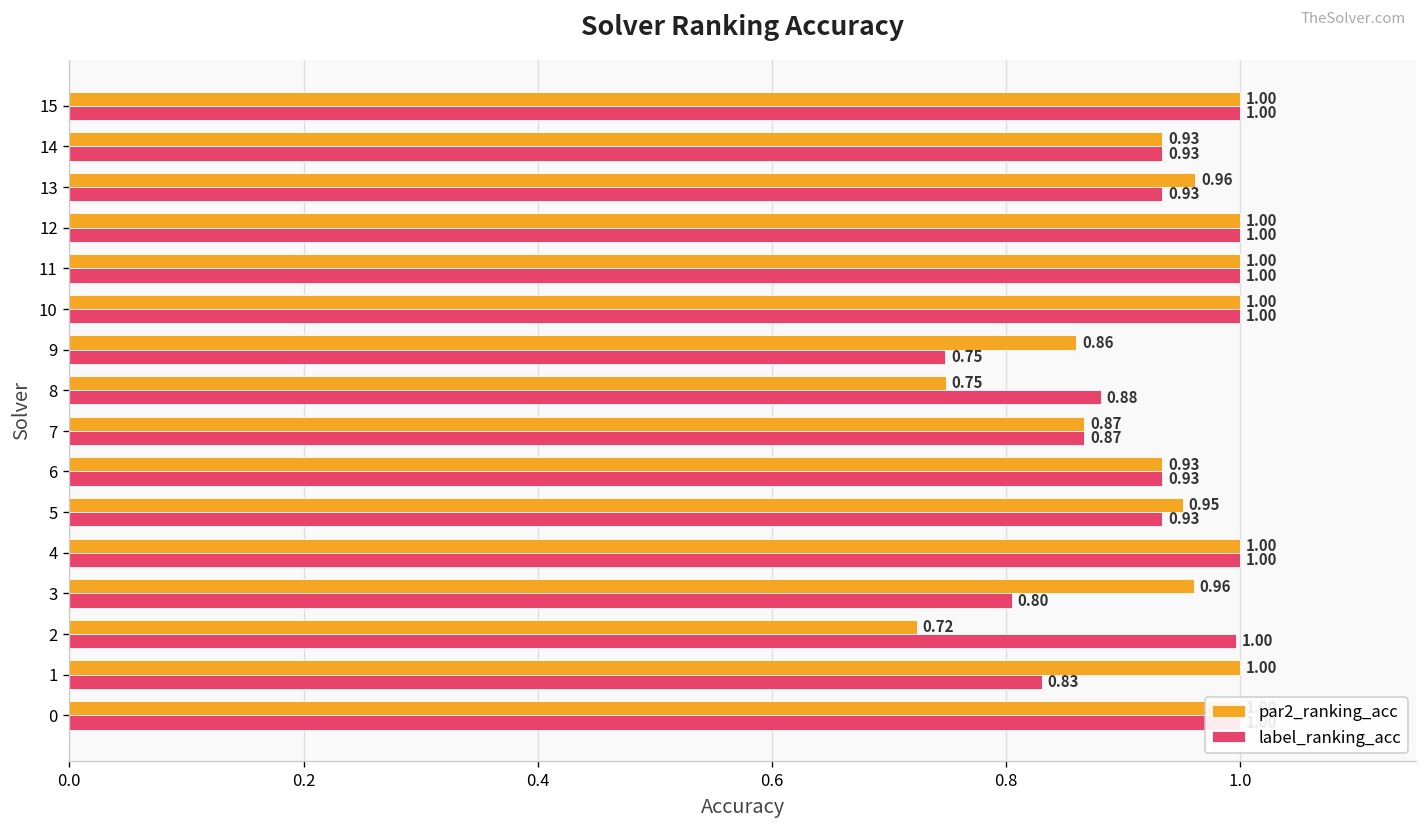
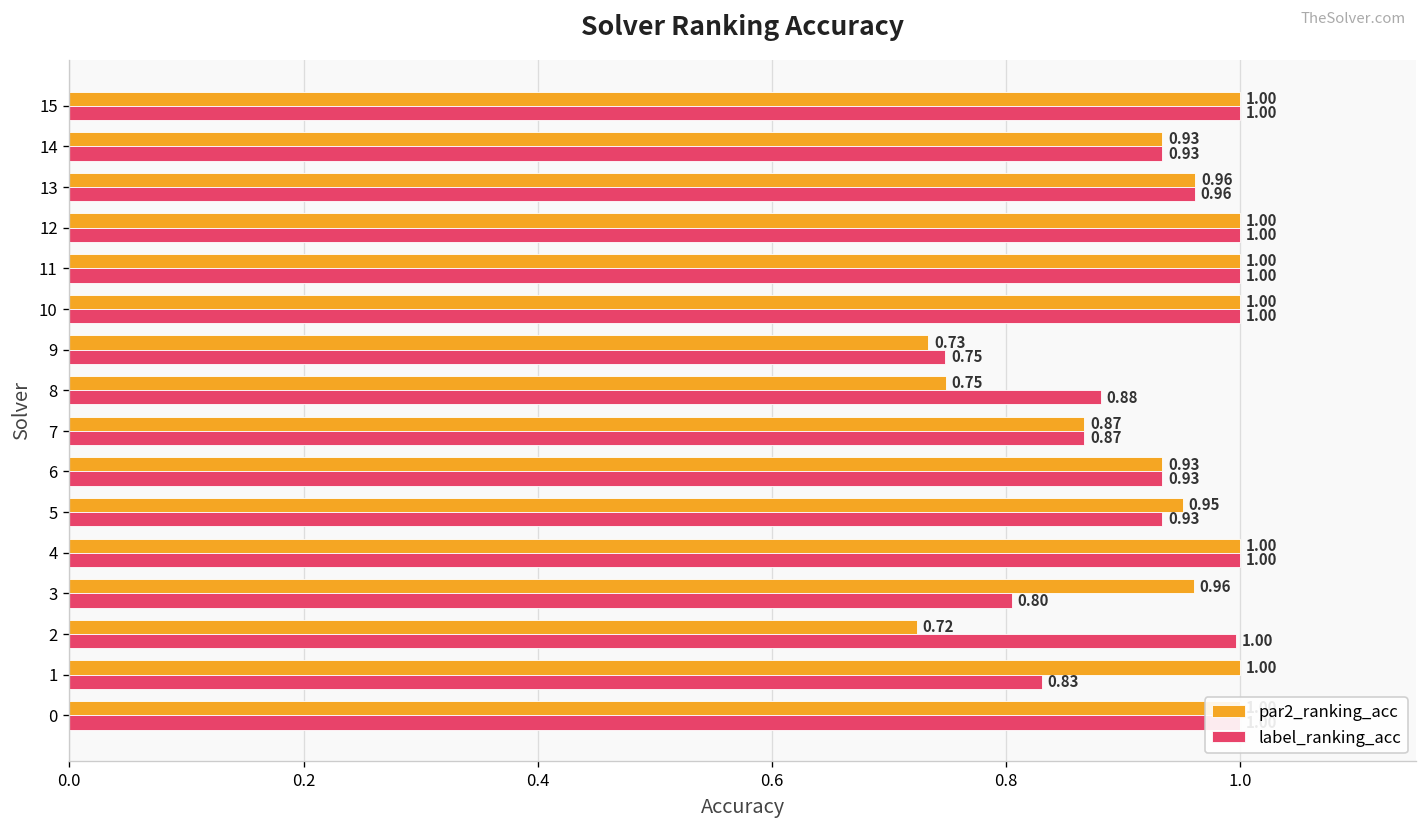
label_ranking_acc, 13: 0.93 -> 0.96
par2_ranking_acc, 9: 0.86 -> 0.73
